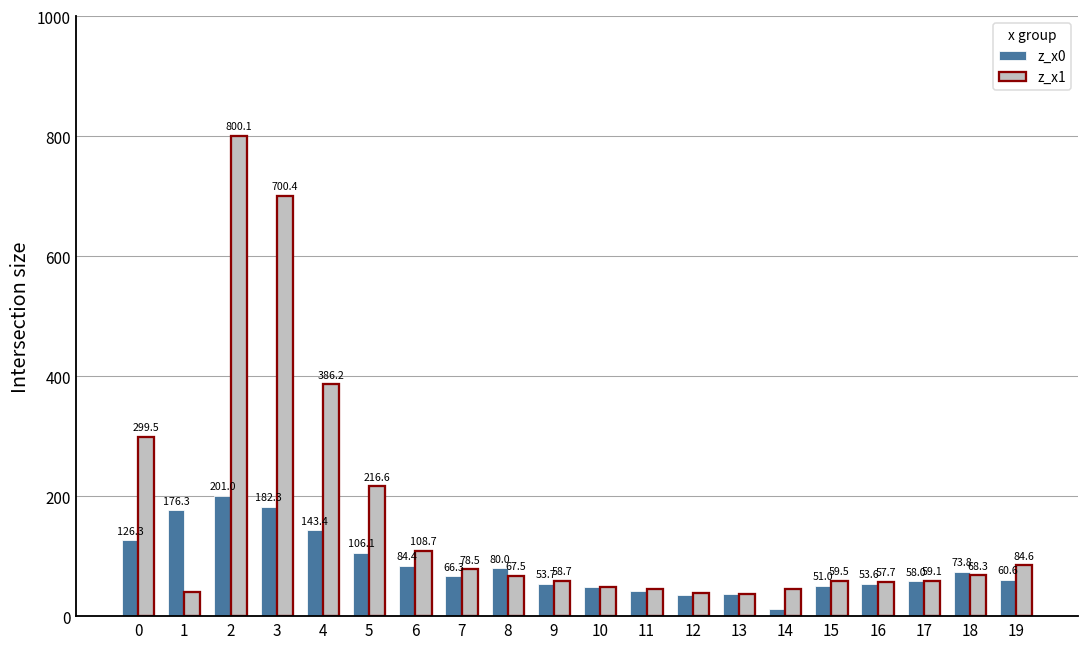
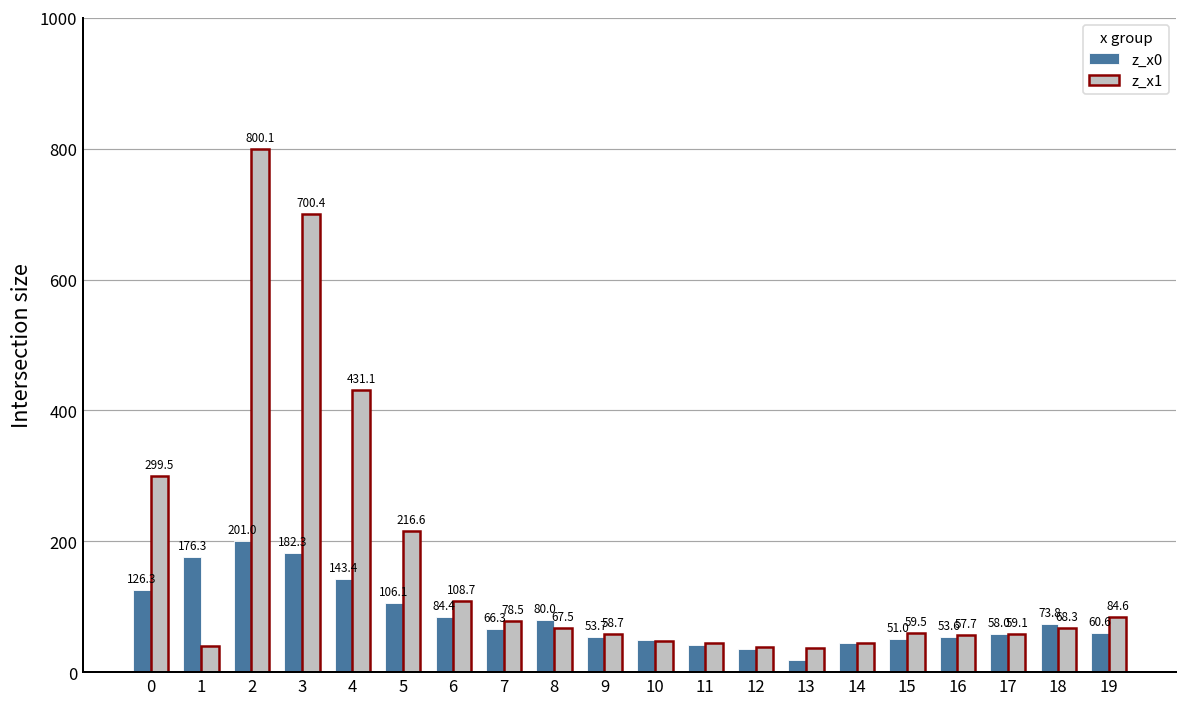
z_x1, 4: 386.2 -> 431.1
z_x0, 13: 40 -> 20
z_x0, 14: 10 -> 40
